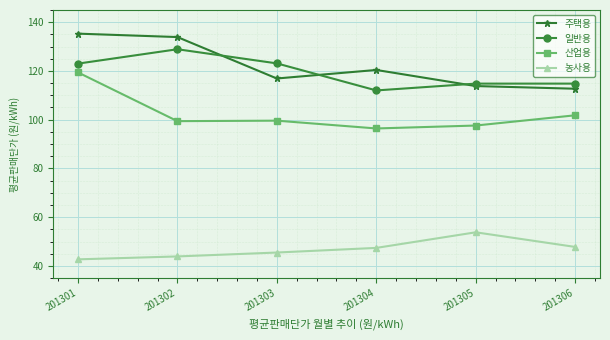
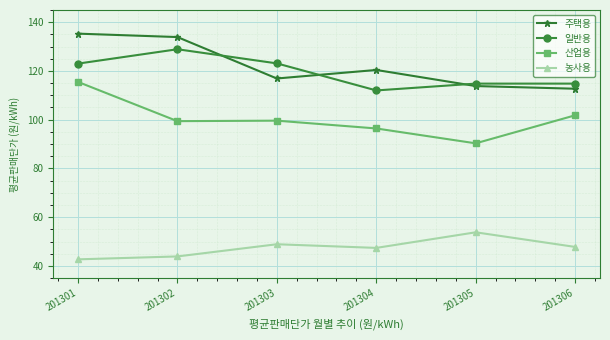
산업용, 201301: 119 -> 116
농사용, 201303: 46 -> 49
산업용, 201305: 98 -> 90
